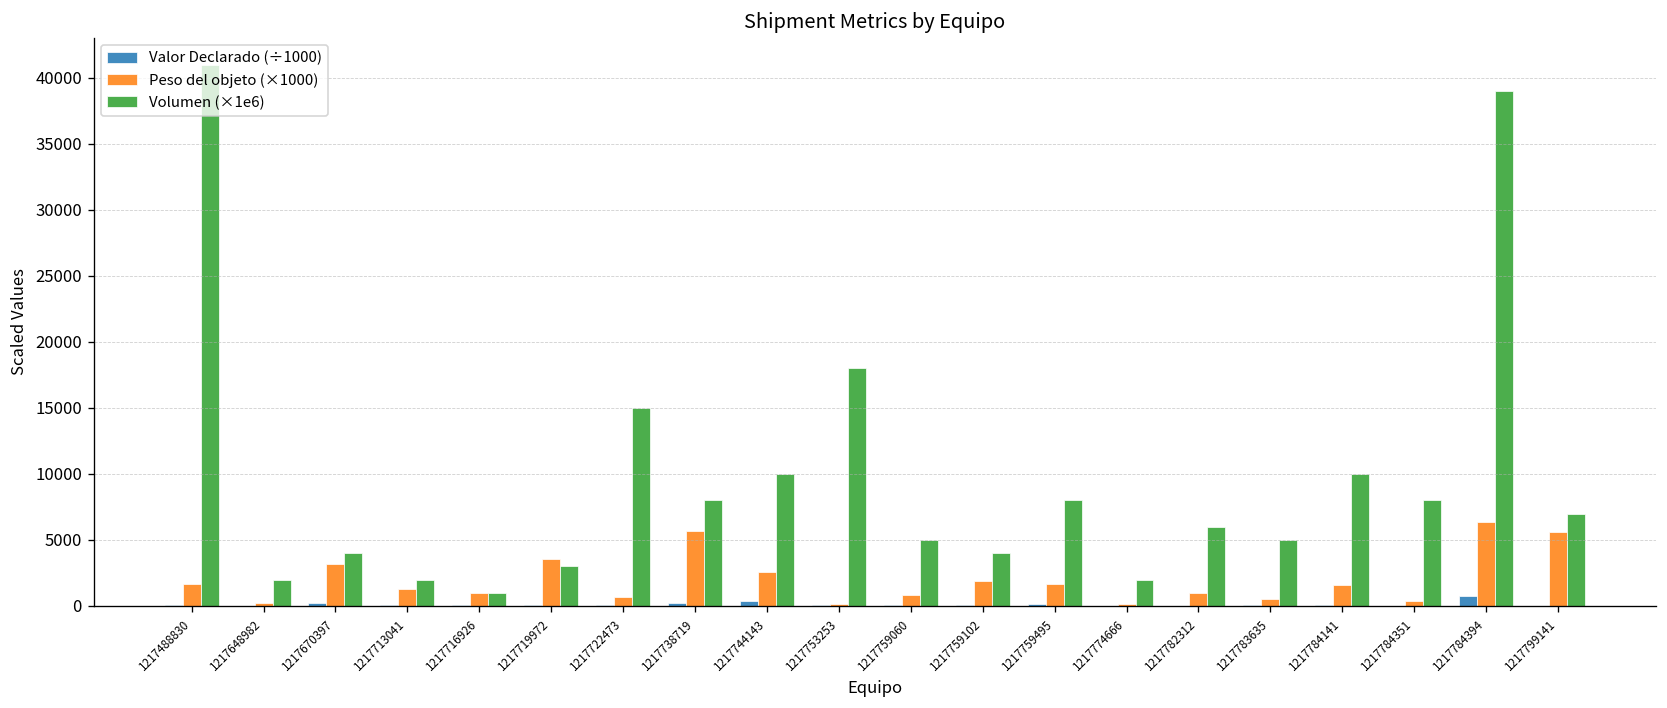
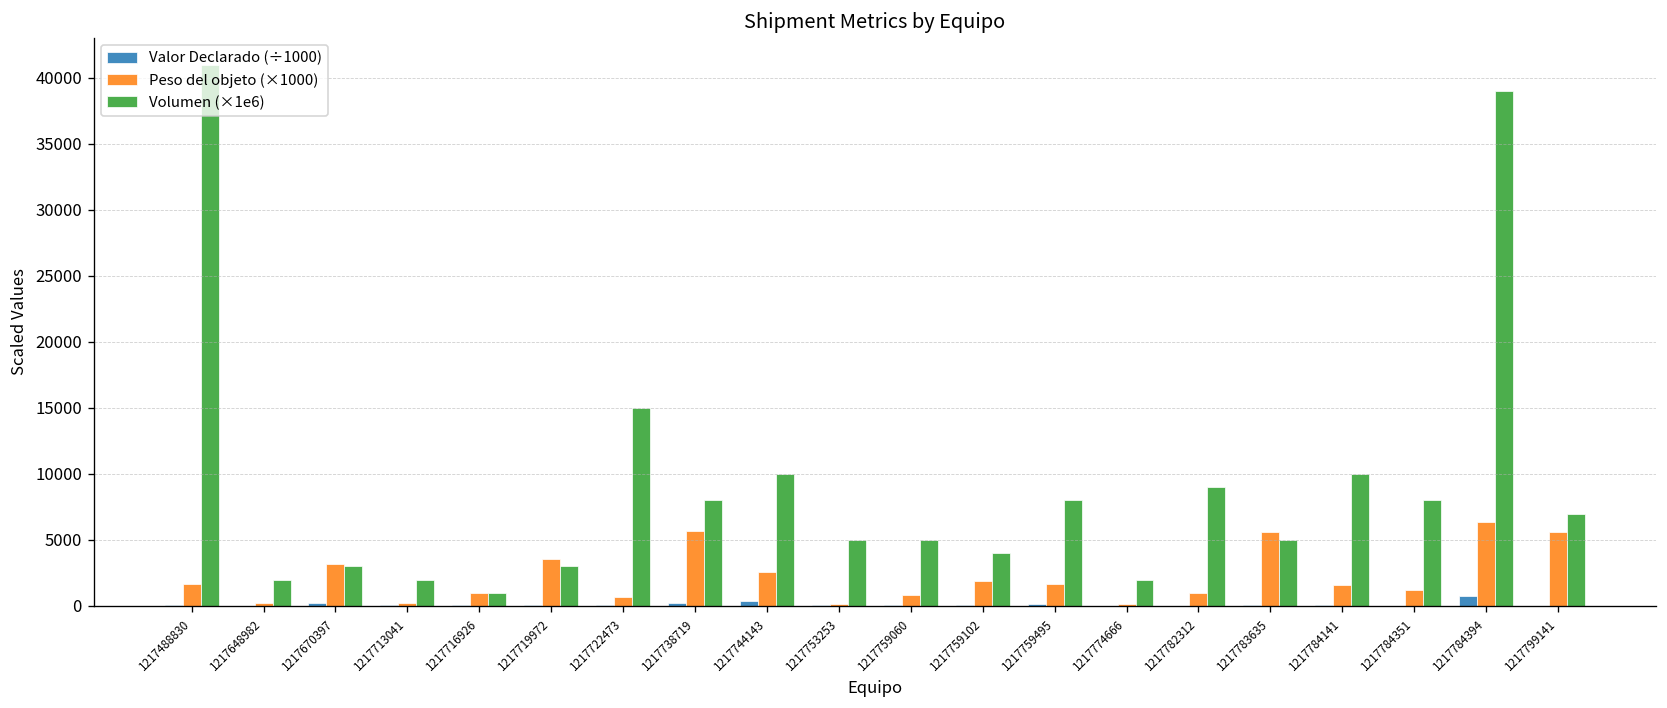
Volumen (×1e6), 1217670397: 4000 -> 3000
Peso del objeto (×1000), 1217713041: 1300 -> 200
Volumen (×1e6), 1217753253: 18000 -> 5000
Volumen (×1e6), 1217782312: 6000 -> 9000
Peso del objeto (×1000), 1217783635: 500 -> 5600
Peso del objeto (×1000), 1217784351: 400 -> 1200
